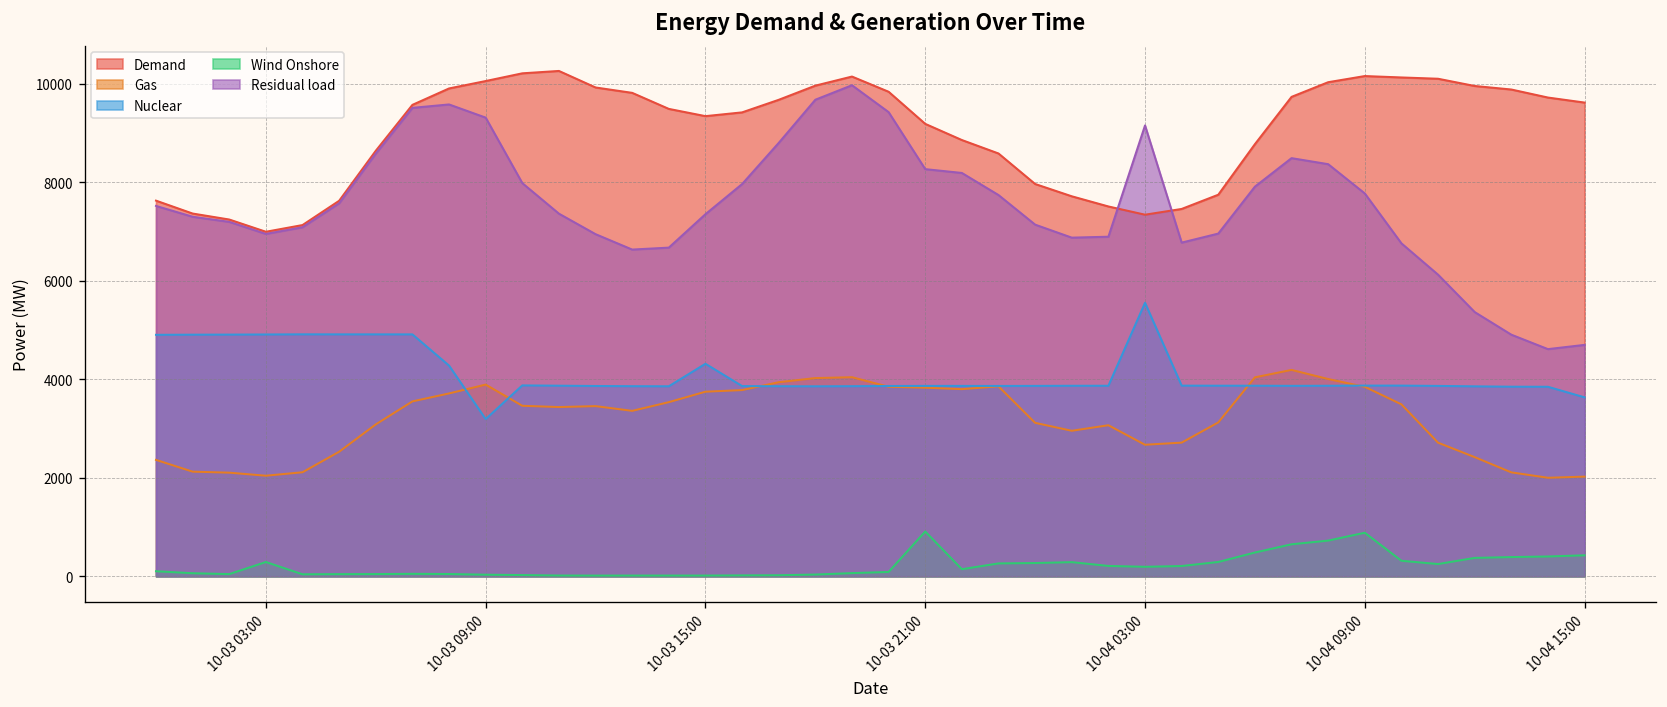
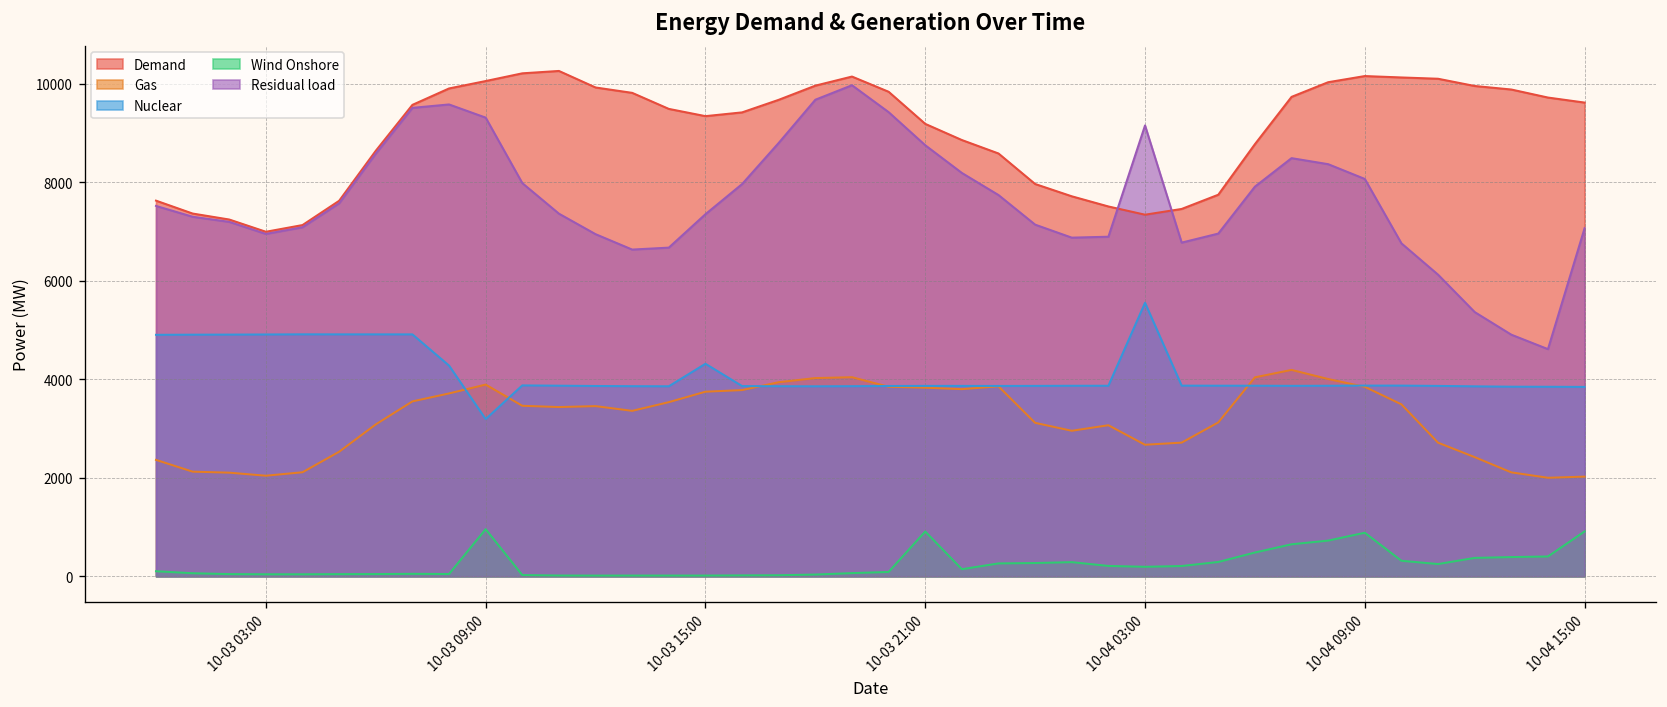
Wind Onshore, 10-03 03:00: 300 -> 0
Wind Onshore, 10-03 09:00: 0 -> 1000
Residual load, 10-03 21:00: 8300 -> 8800
Residual load, 10-04 09:00: 7800 -> 8100
Nuclear, 10-04 15:00: 3600 -> 3800
Wind Onshore, 10-04 15:00: 400 -> 900
Residual load, 10-04 15:00: 4700 -> 7100
